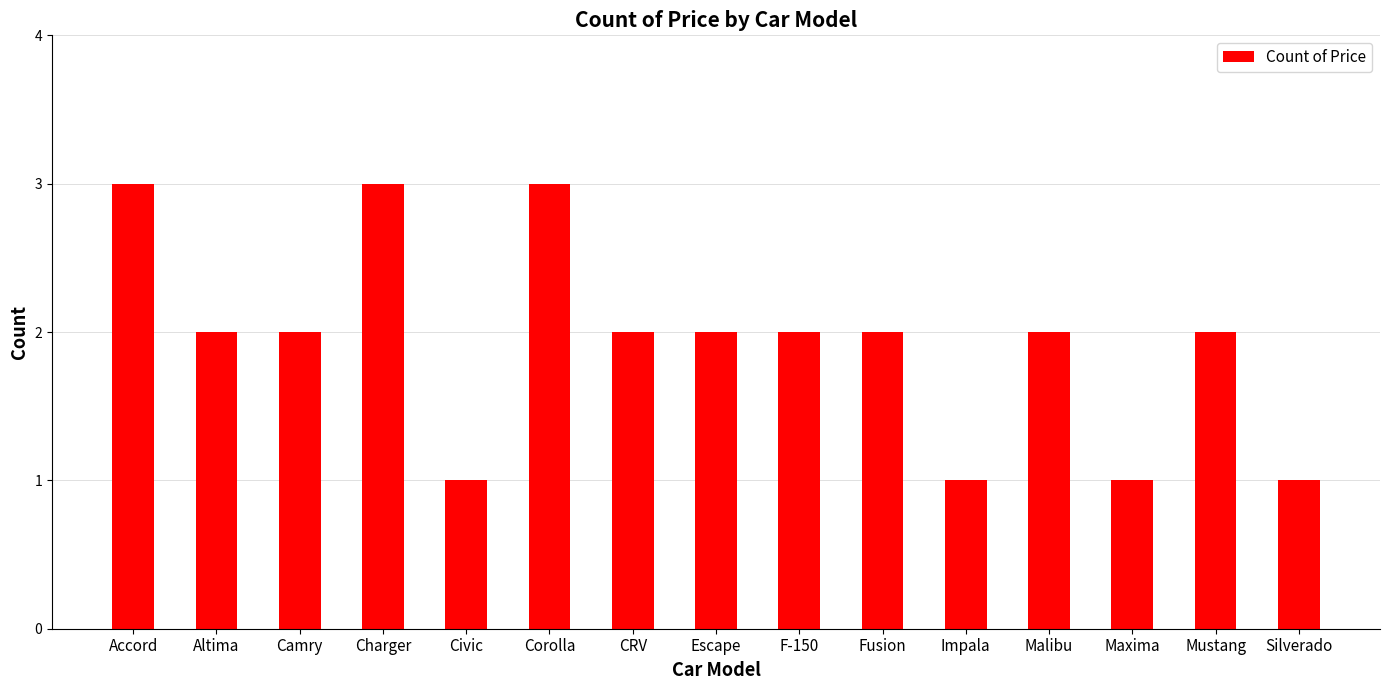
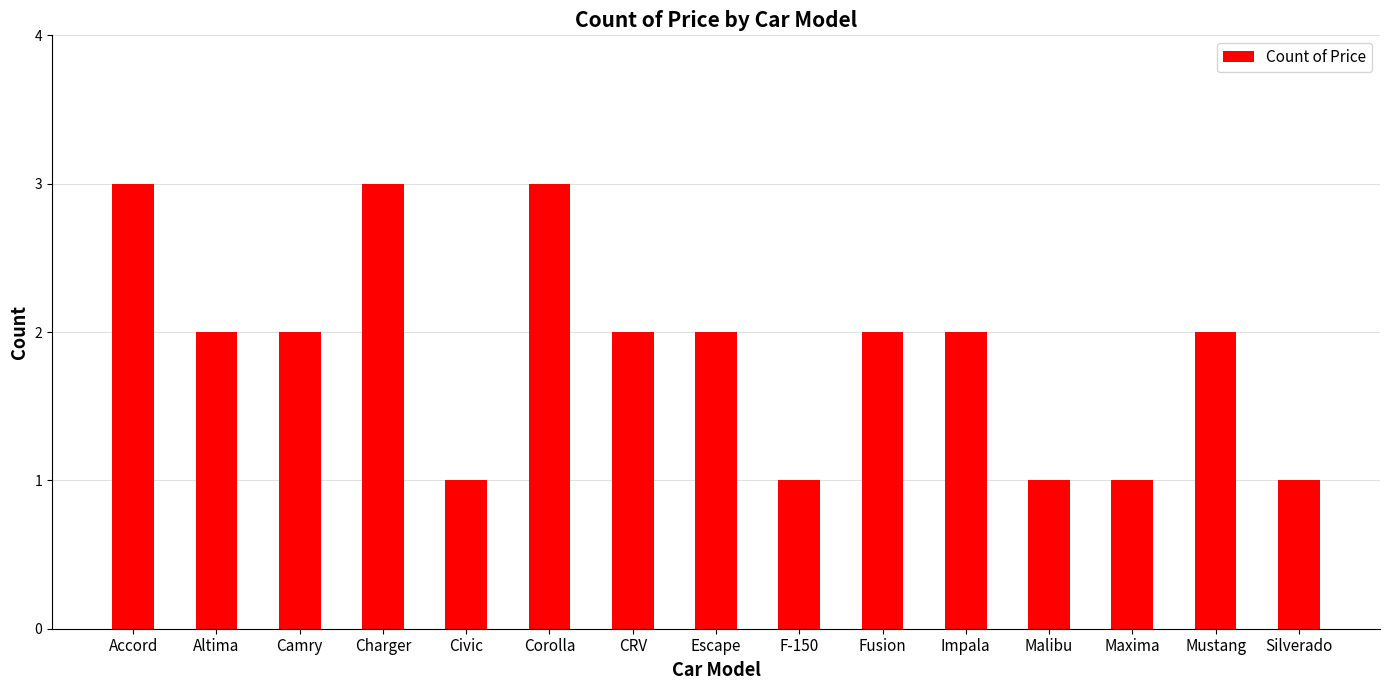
F-150: 2 -> 1
Impala: 1 -> 2
Malibu: 2 -> 1
